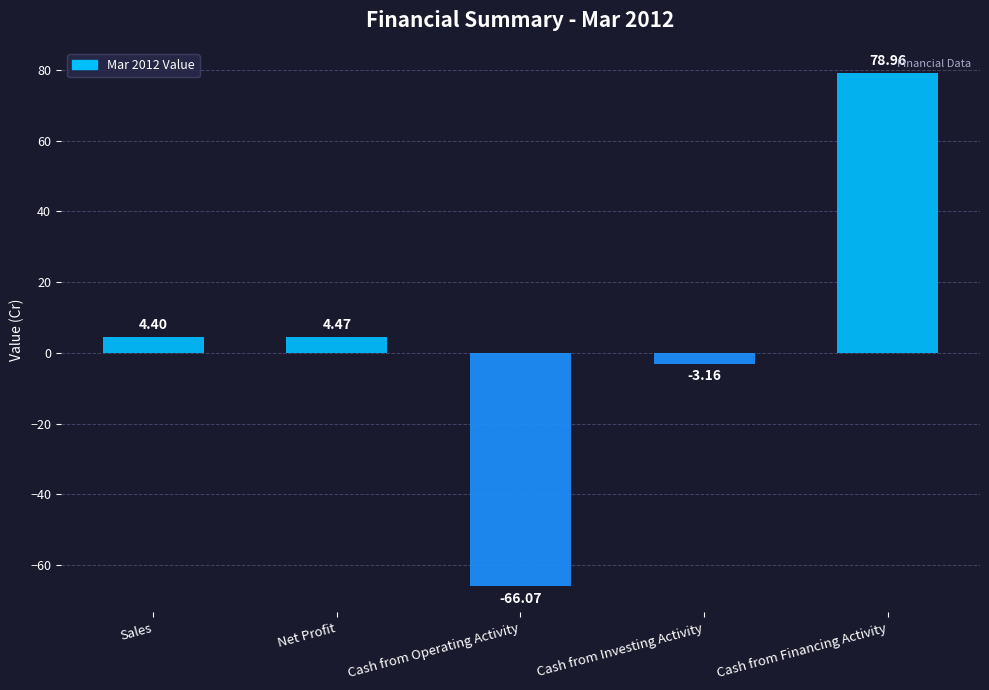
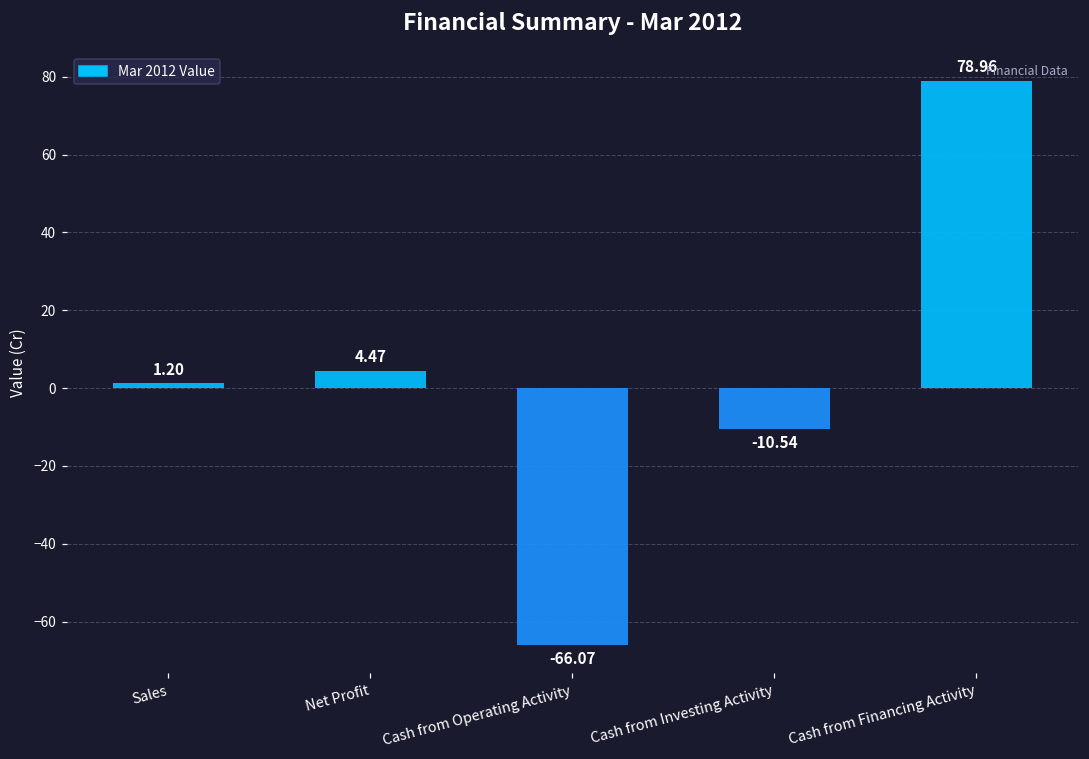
Sales: 4.40 -> 1.20
Cash from Investing Activity: -3.16 -> -10.54
